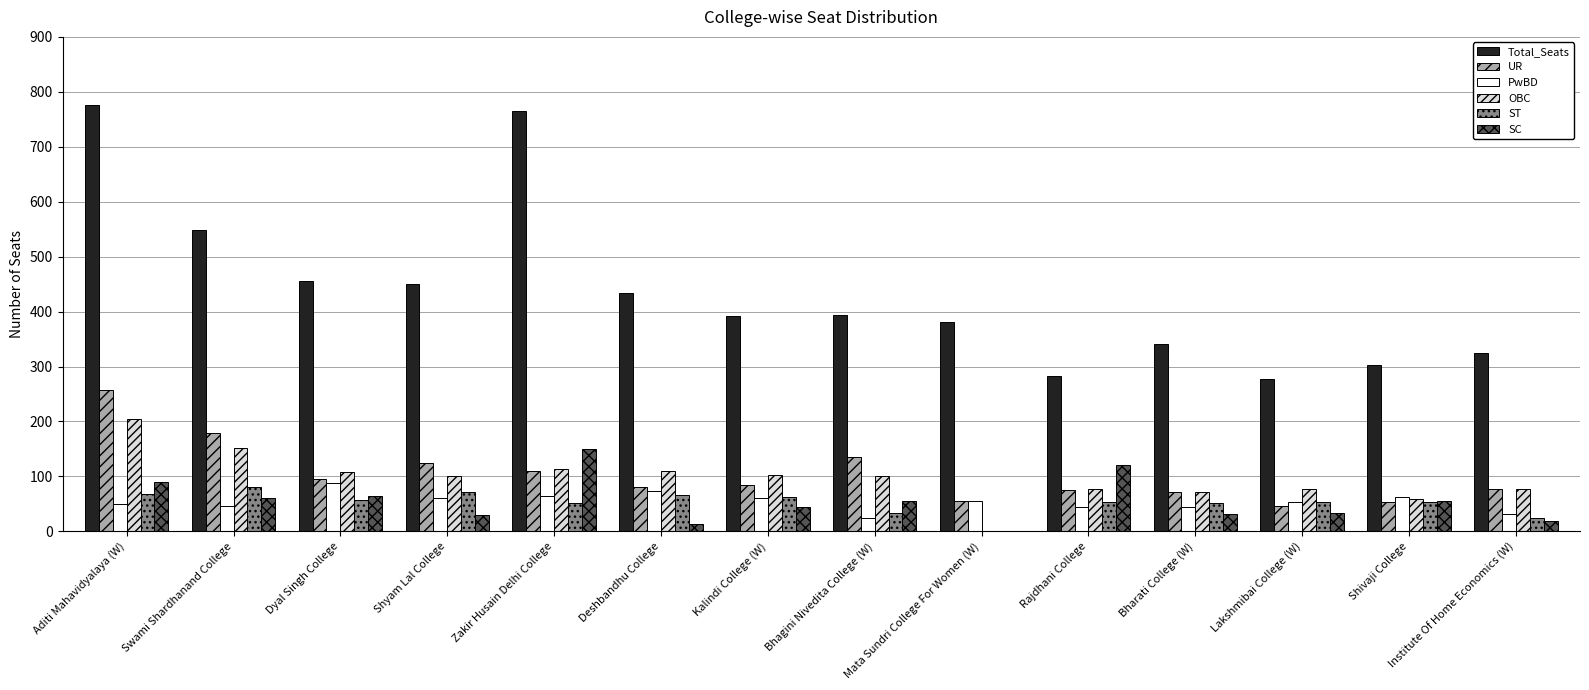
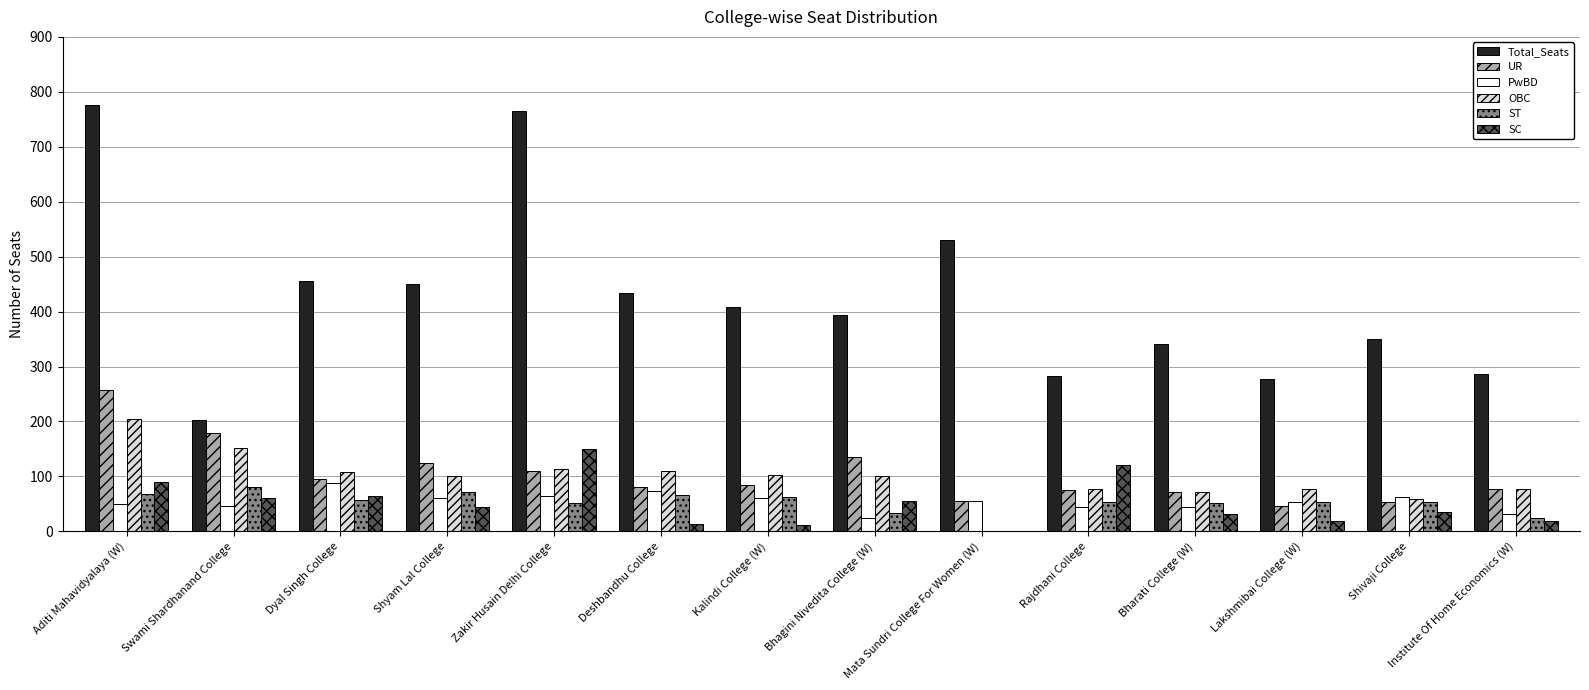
Total_Seats, Swami Shardhanand College: 550 -> 200
SC, Shyam Lal College: 30 -> 50
Total_Seats, Kalindi College (W): 390 -> 410
SC, Kalindi College (W): 40 -> 10
Total_Seats, Mata Sundri College For Women (W): 380 -> 530
SC, Lakshmibai College (W): 30 -> 20
Total_Seats, Shivaji College: 300 -> 350
SC, Shivaji College: 60 -> 40
Total_Seats, Institute Of Home Economics (W): 320 -> 290
